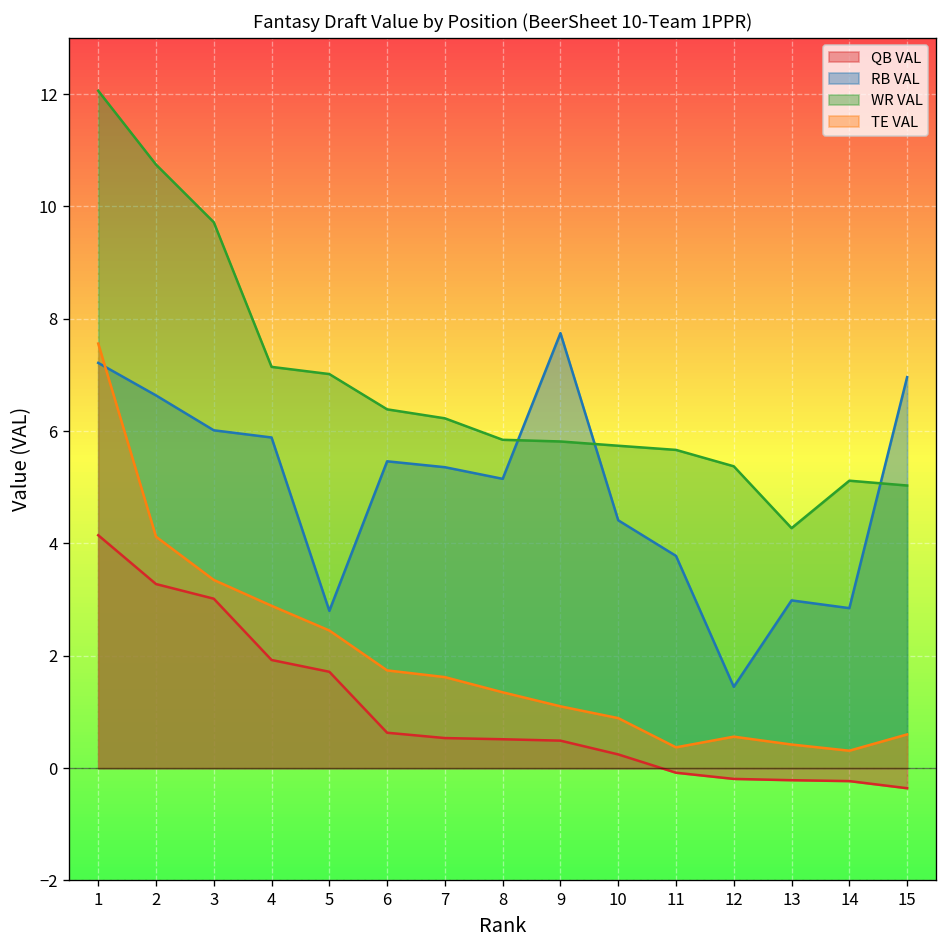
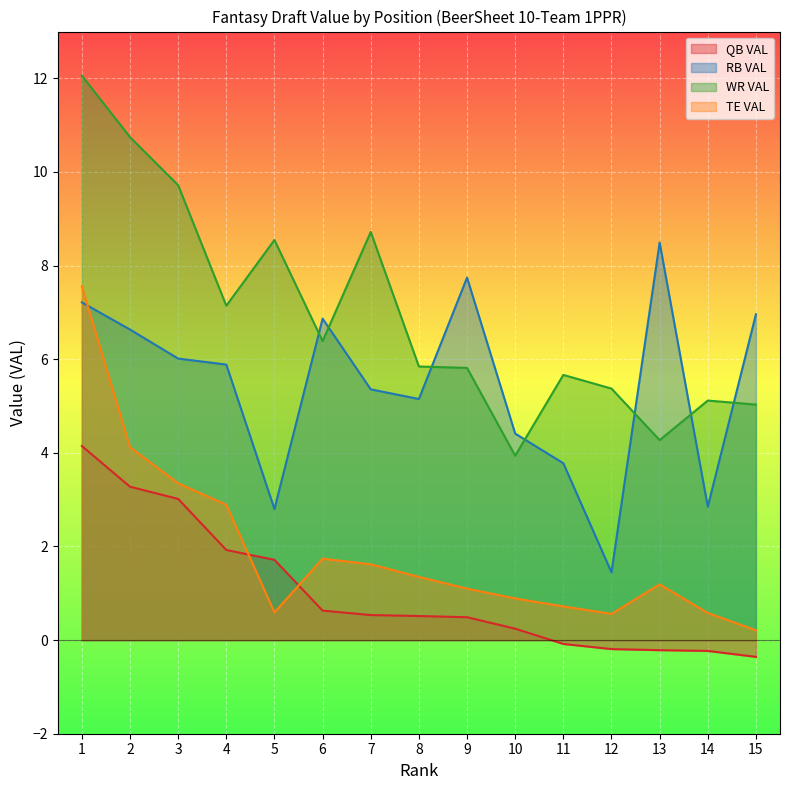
WR VAL, 5: 7.0 -> 8.5
TE VAL, 5: 2.5 -> 0.6
RB VAL, 6: 5.5 -> 6.9
WR VAL, 7: 6.2 -> 8.7
WR VAL, 10: 5.7 -> 3.9
TE VAL, 11: 0.4 -> 0.7
RB VAL, 13: 3.0 -> 8.5
TE VAL, 13: 0.4 -> 1.2
TE VAL, 14: 0.3 -> 0.6
TE VAL, 15: 0.6 -> 0.2
